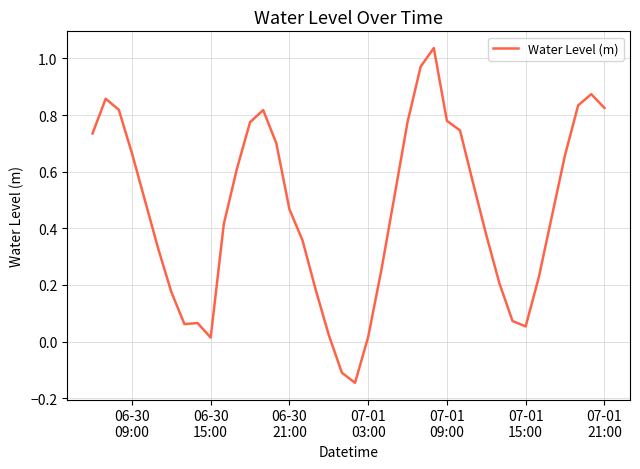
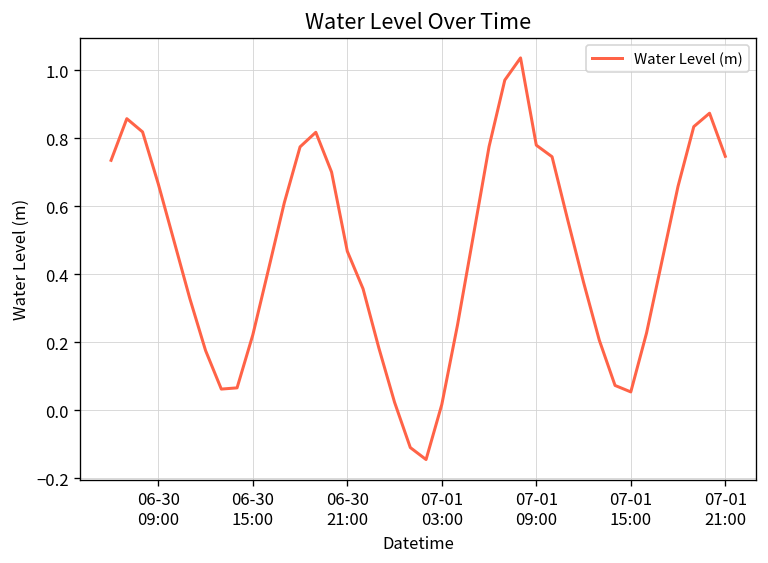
06-30 15:00: 0.01 -> 0.22
07-01 21:00: 0.82 -> 0.75
